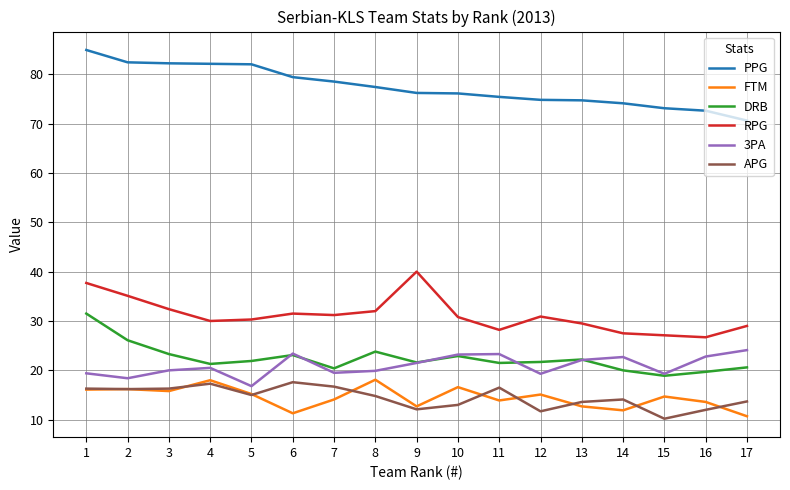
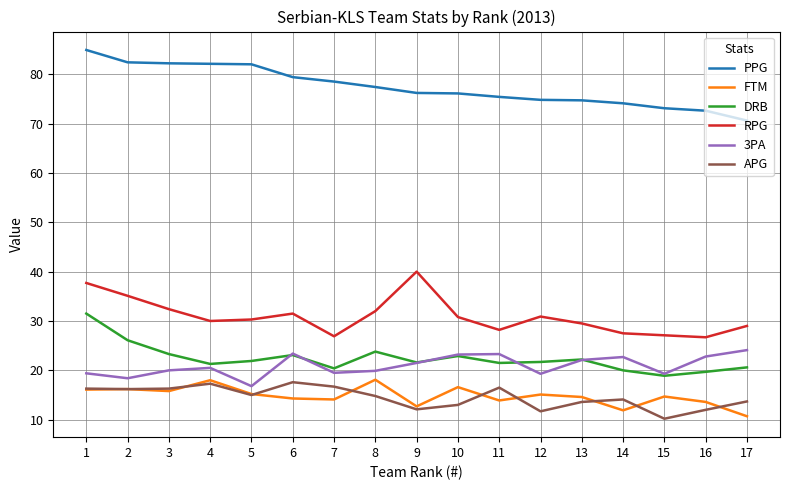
FTM, 6: 11 -> 14
RPG, 7: 31 -> 27
FTM, 13: 13 -> 15
